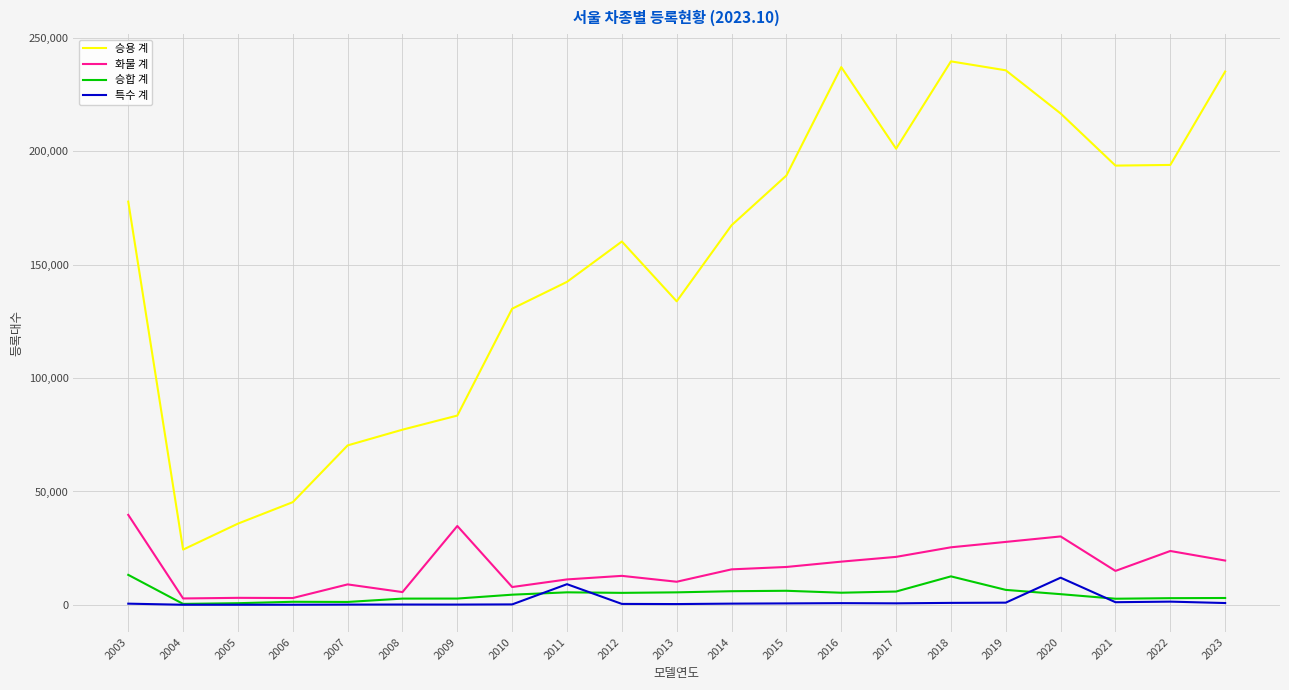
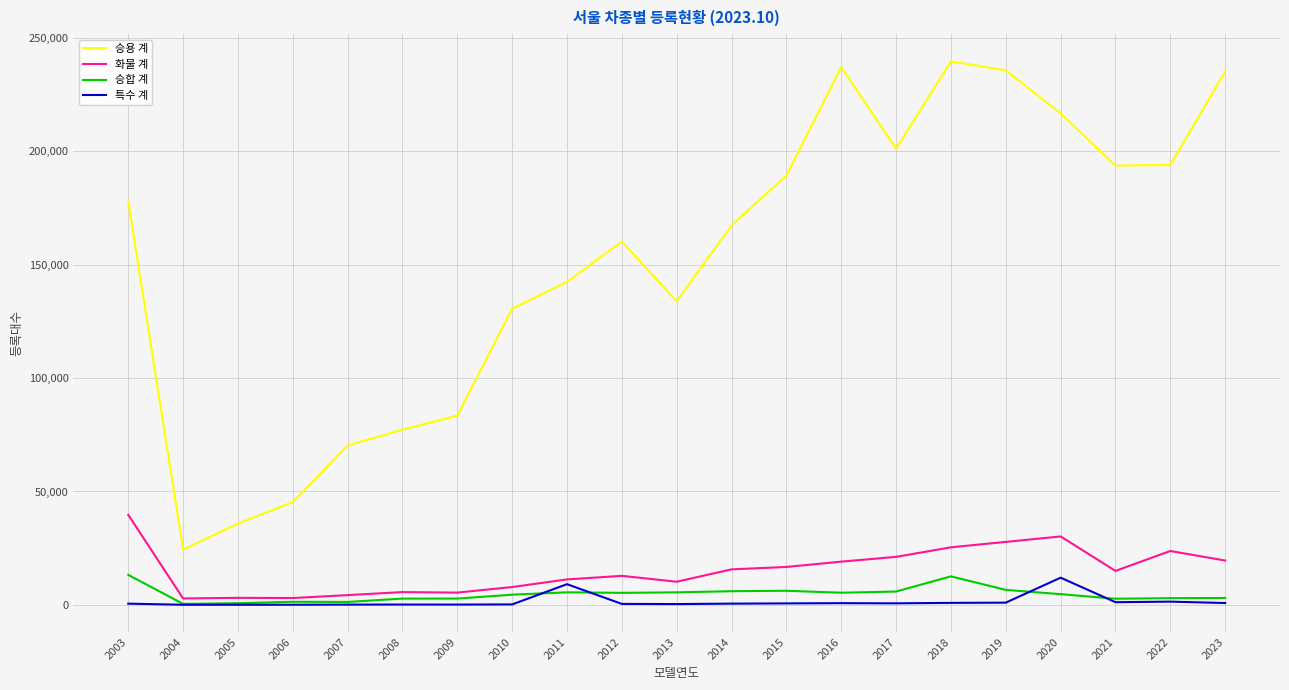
화물 계, 2007: 9,000 -> 4,000
화물 계, 2009: 35,000 -> 5,000
